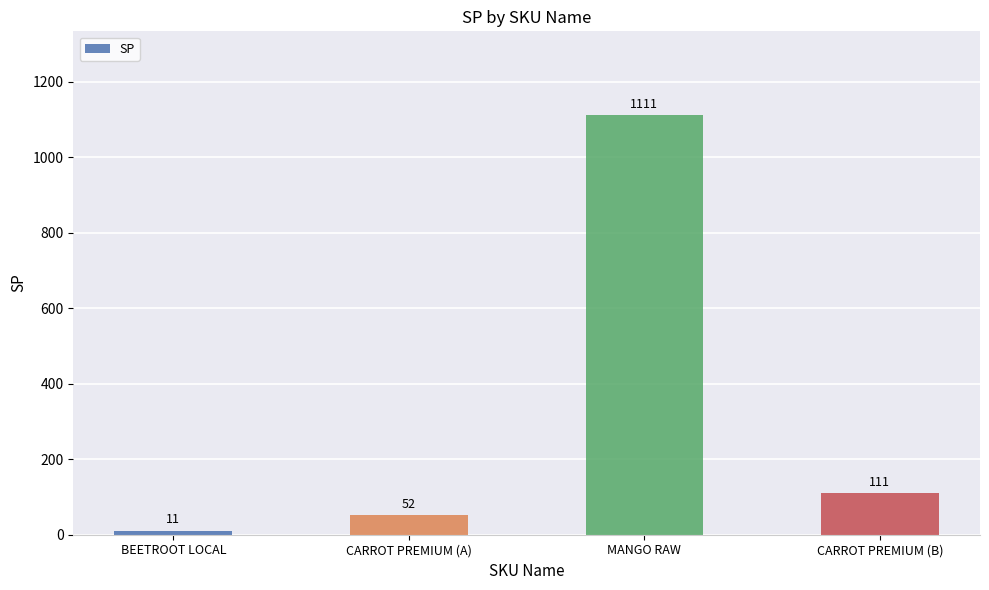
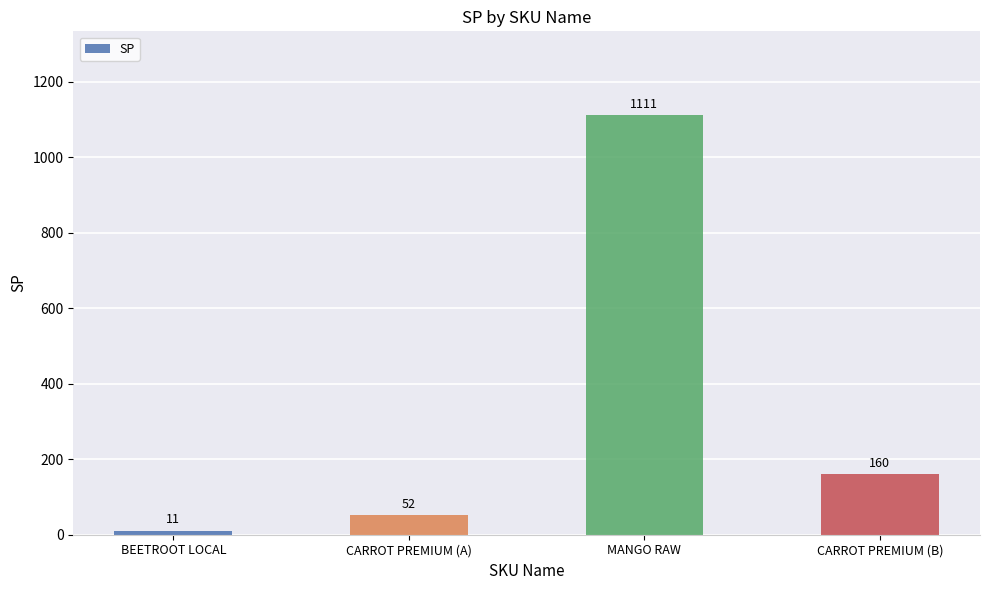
CARROT PREMIUM (B): 111 -> 160
